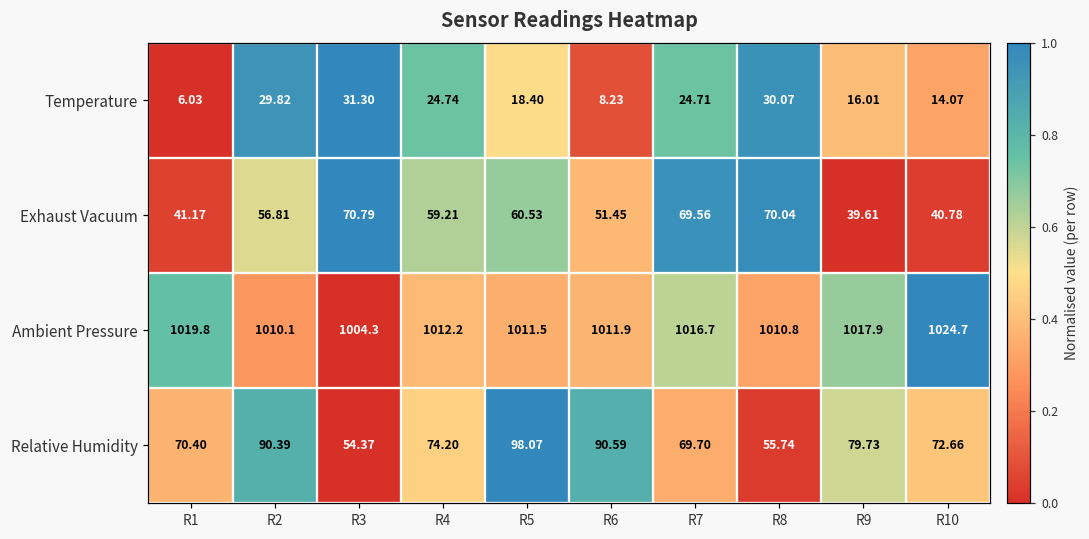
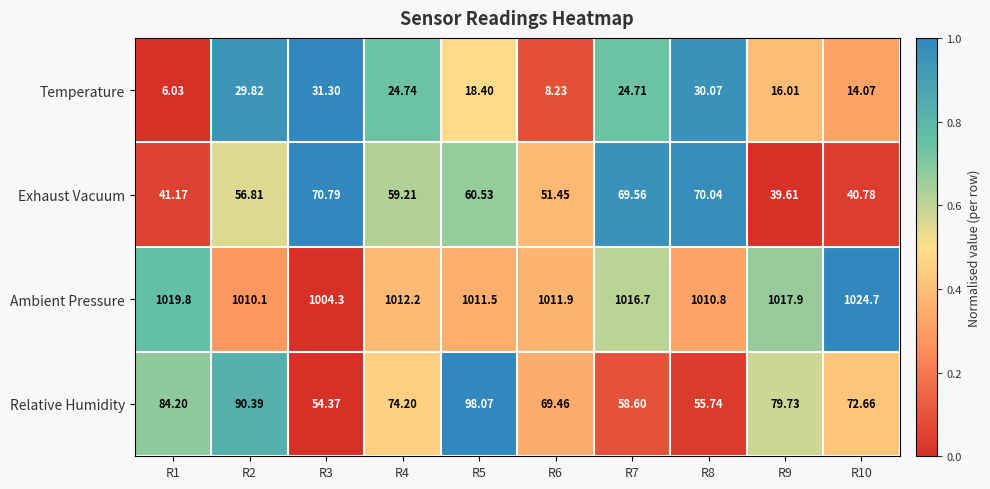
Relative Humidity, R1: 70.40 -> 84.20
Relative Humidity, R6: 90.59 -> 69.46
Relative Humidity, R7: 69.70 -> 58.60
